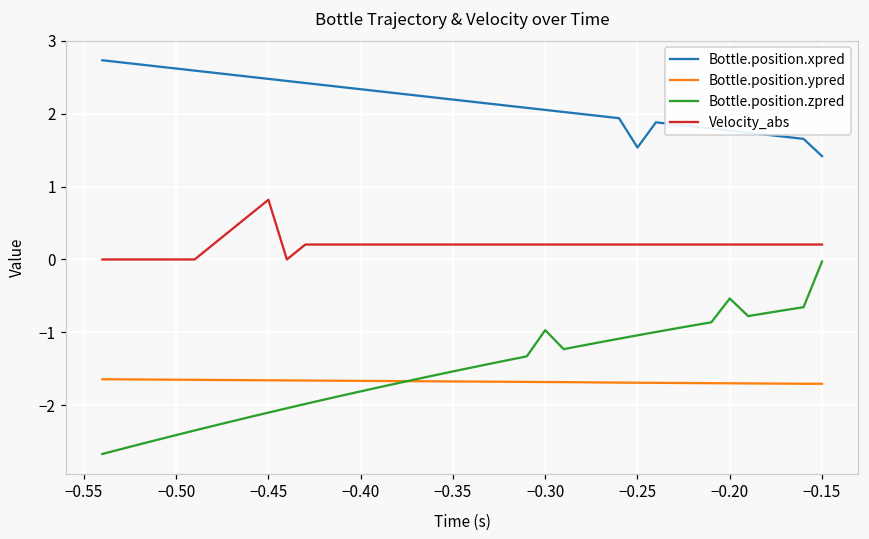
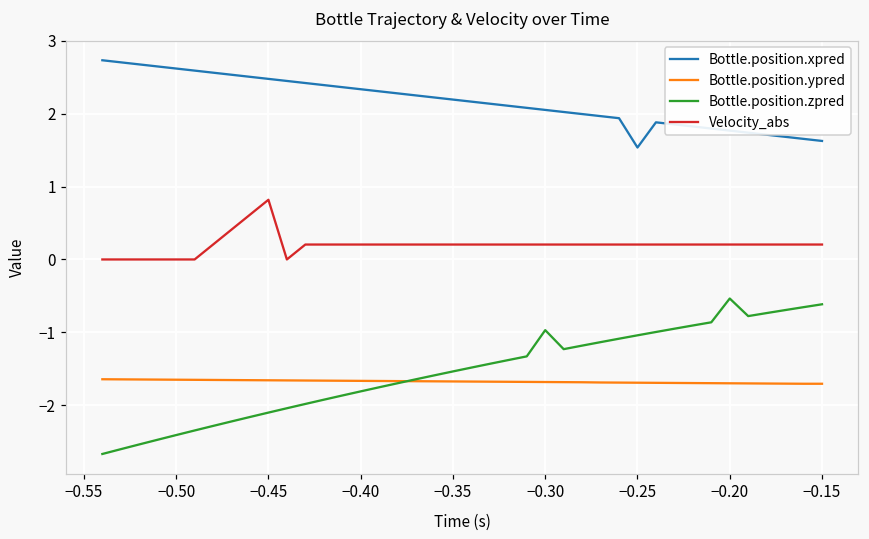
Bottle.position.xpred, −0.15: 1.4 -> 1.6
Bottle.position.zpred, −0.15: 0.0 -> -0.6
